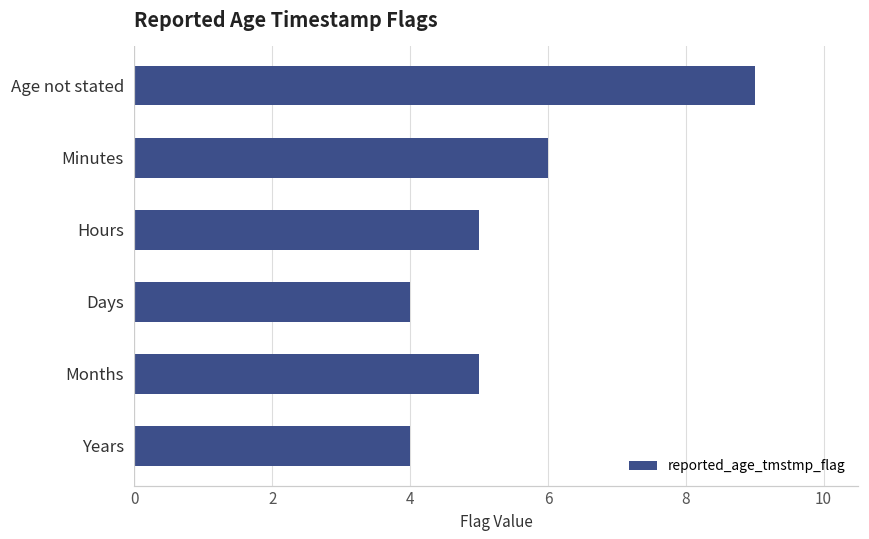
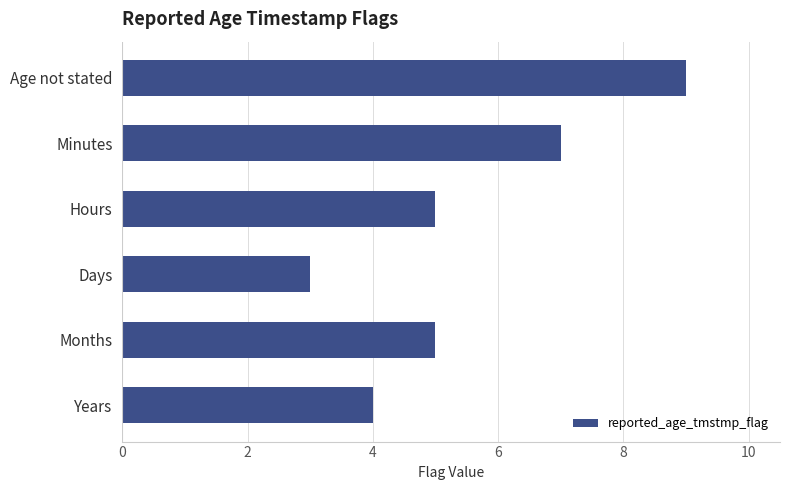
Minutes: 6 -> 7
Days: 4 -> 3
